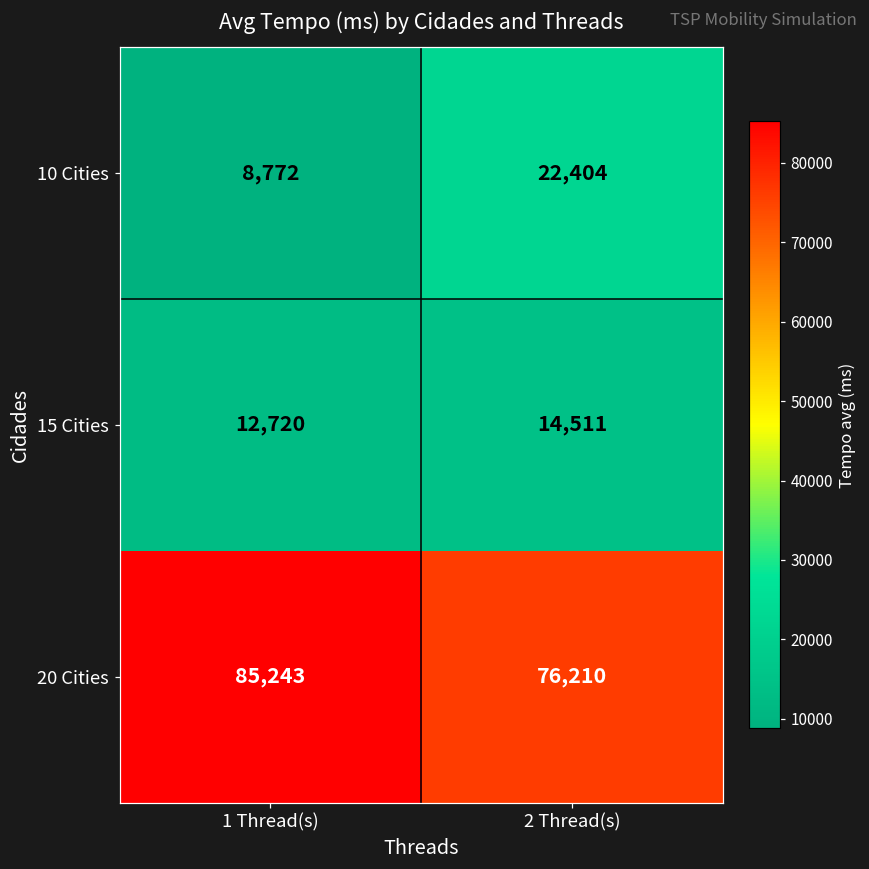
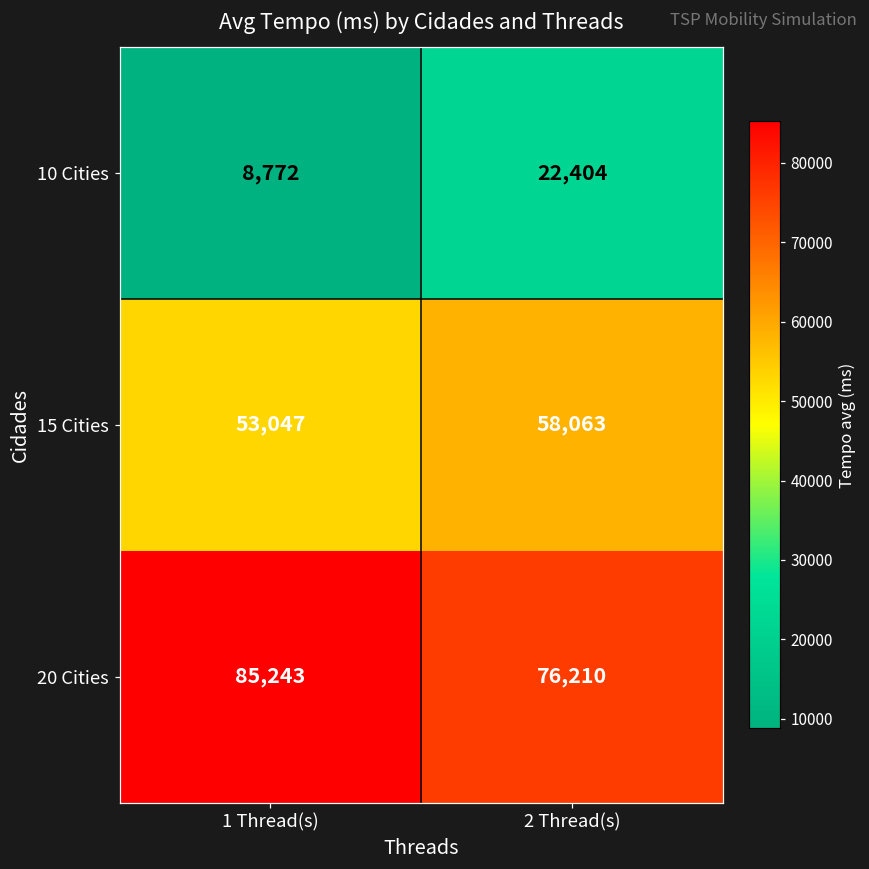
15 Cities, 1 Thread(s): 12,720 -> 53,047
15 Cities, 2 Thread(s): 14,511 -> 58,063
